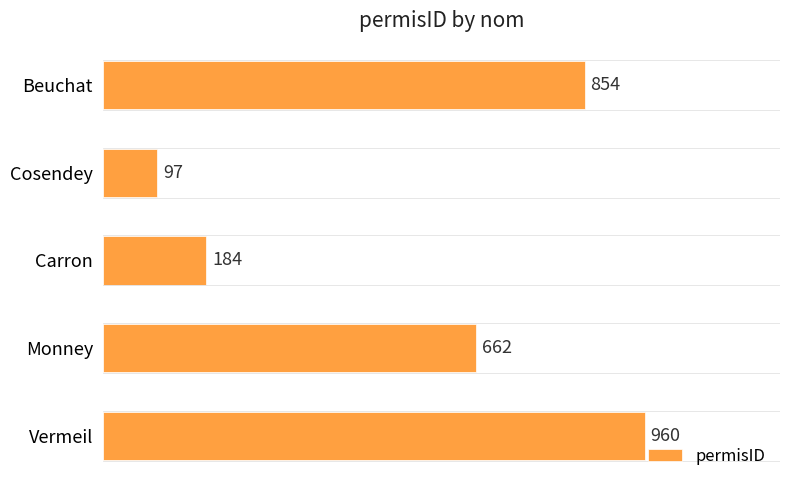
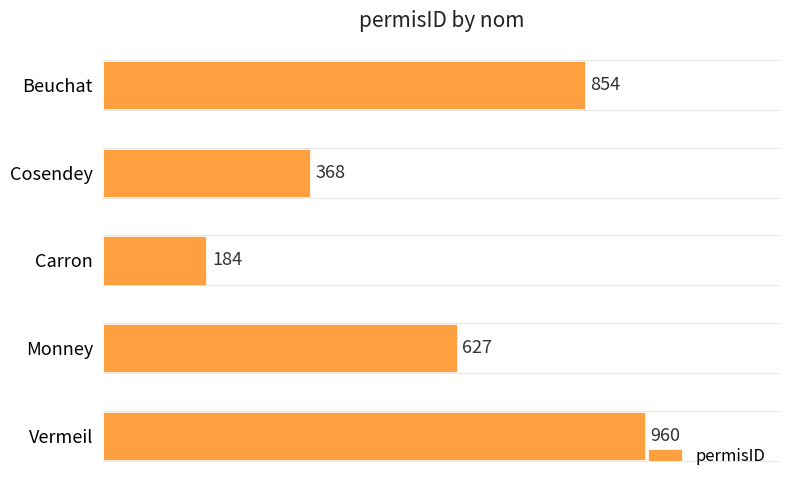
Cosendey: 97 -> 368
Monney: 662 -> 627
